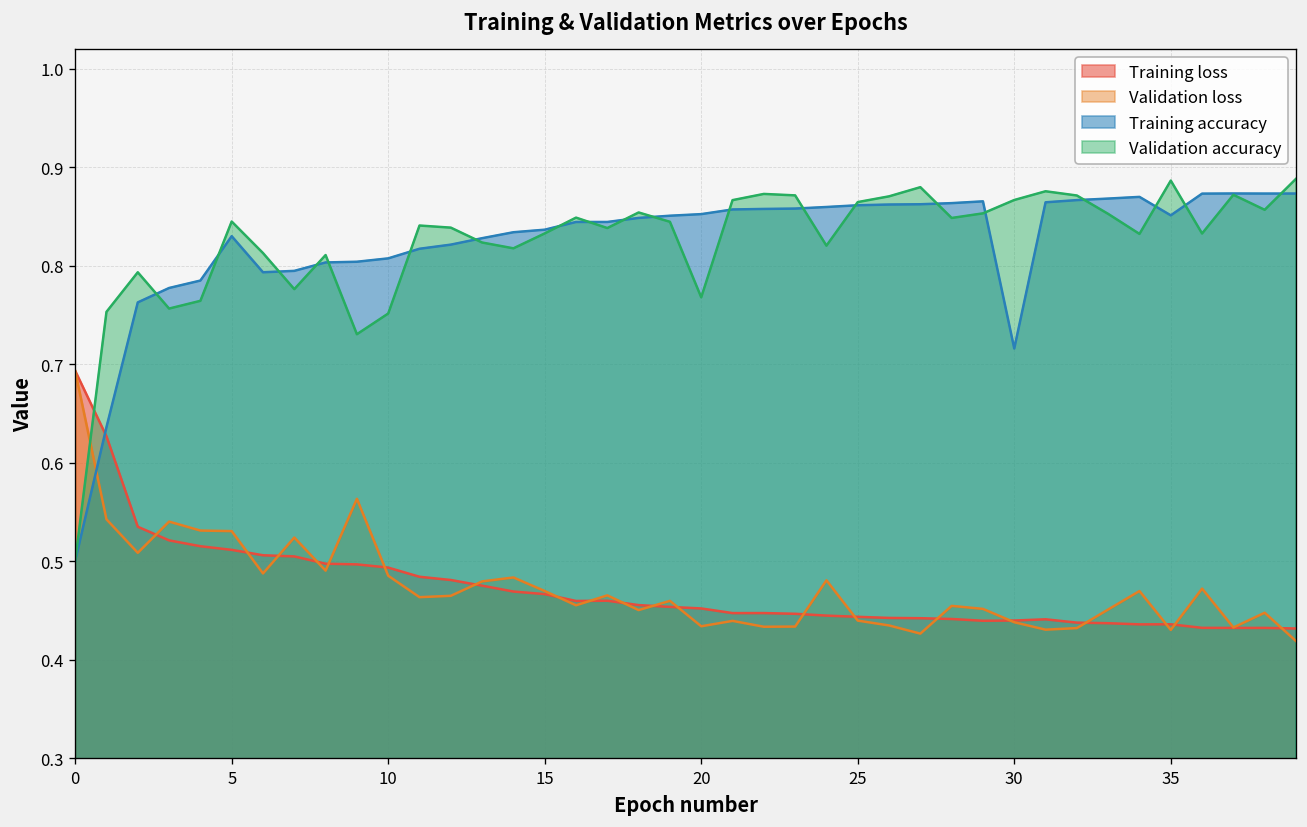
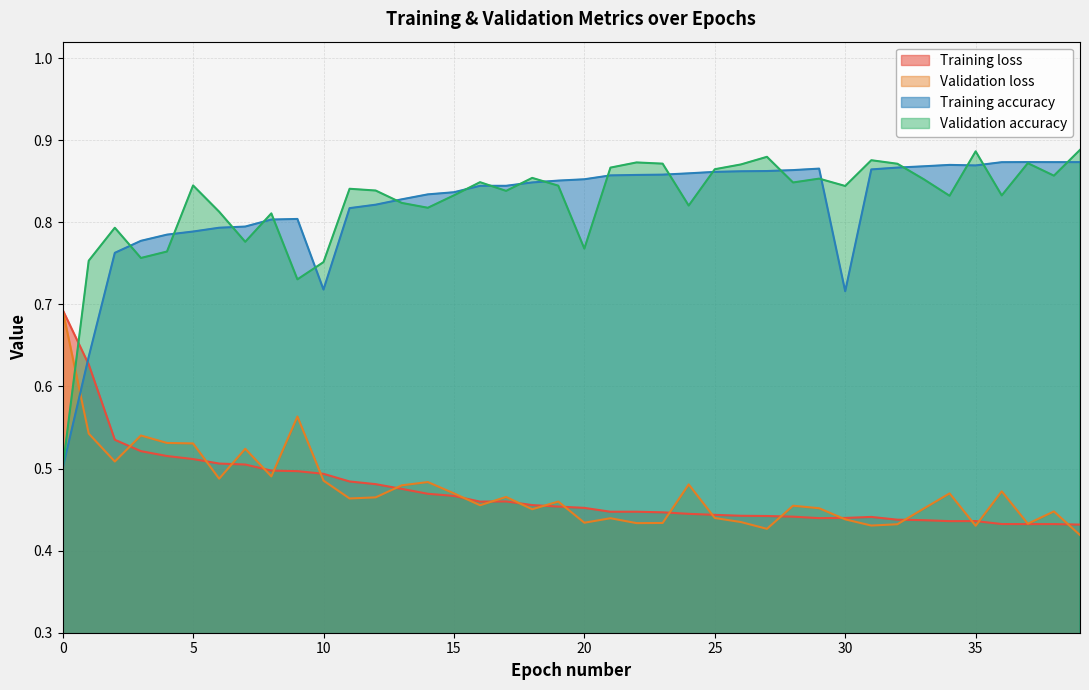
Training accuracy, 5: 0.83 -> 0.79
Training accuracy, 10: 0.81 -> 0.72
Validation accuracy, 30: 0.87 -> 0.84
Training accuracy, 35: 0.85 -> 0.87
